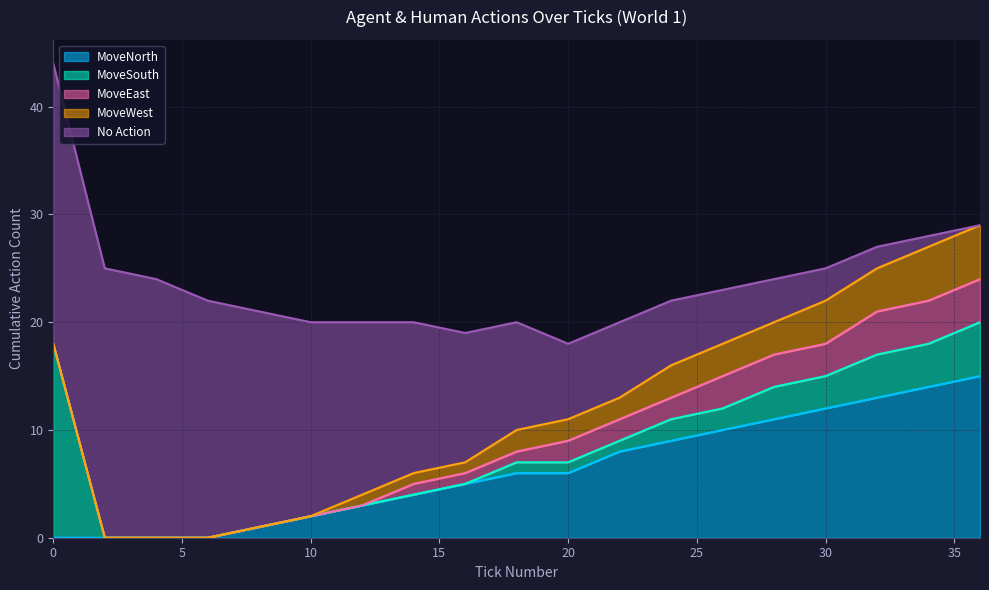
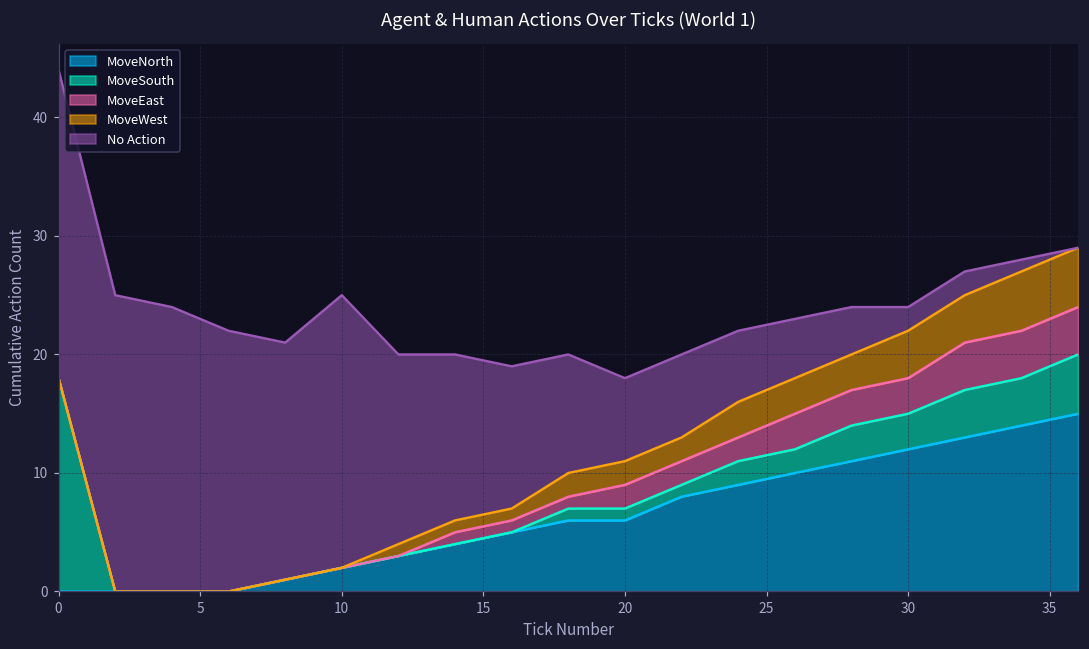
No Action, 10: 18 -> 23
No Action, 30: 3 -> 2
